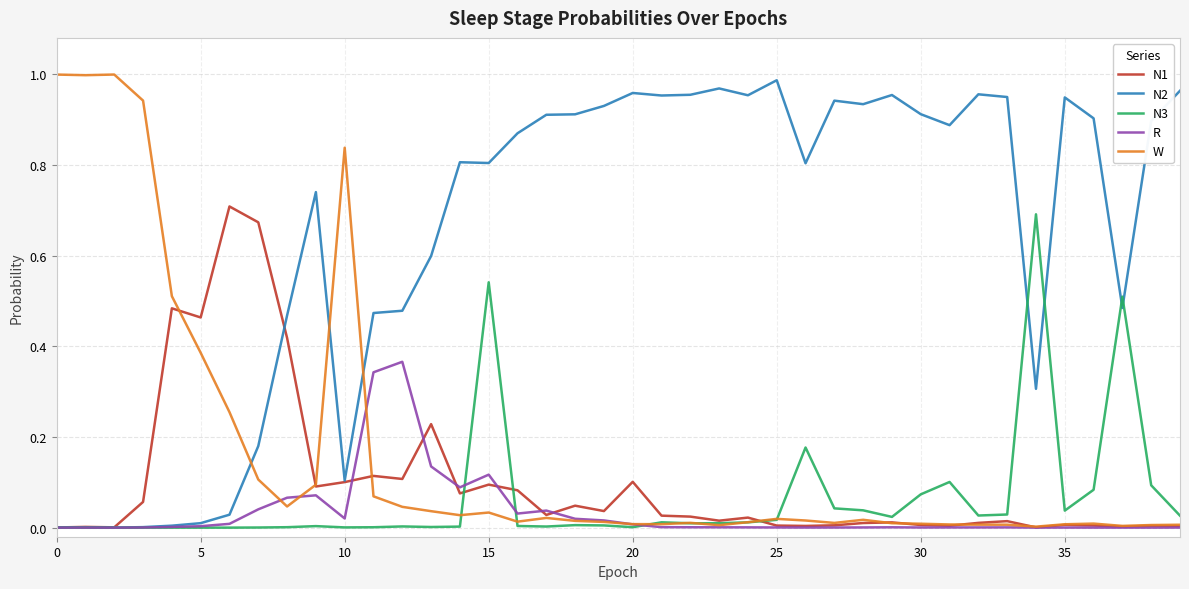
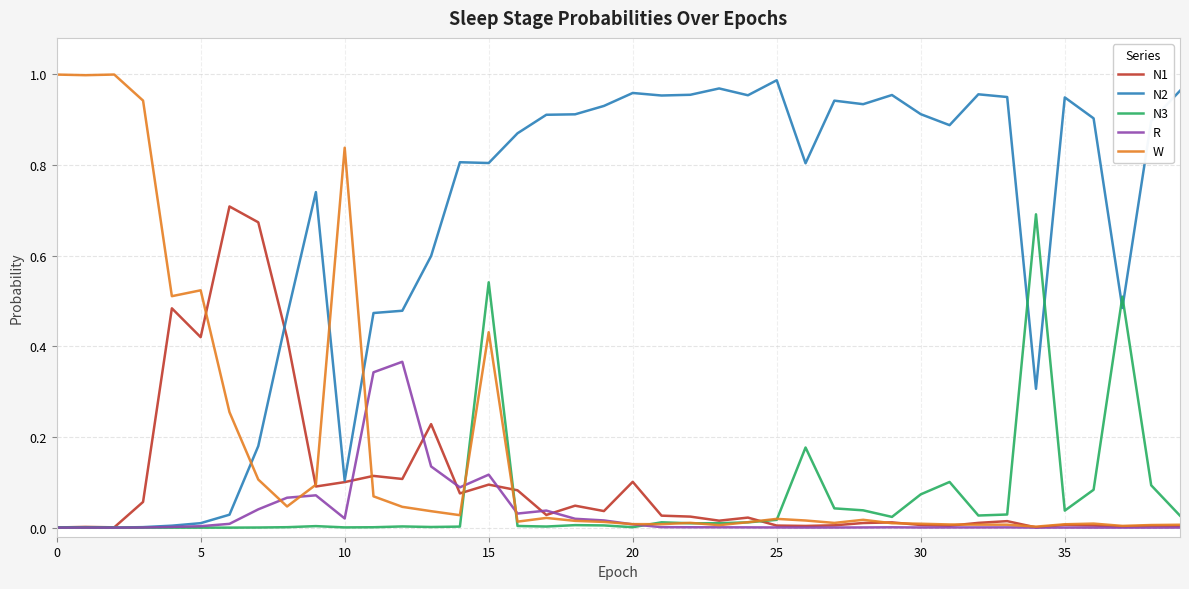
N1, 5: 0.46 -> 0.42
W, 5: 0.39 -> 0.52
W, 15: 0.03 -> 0.43
